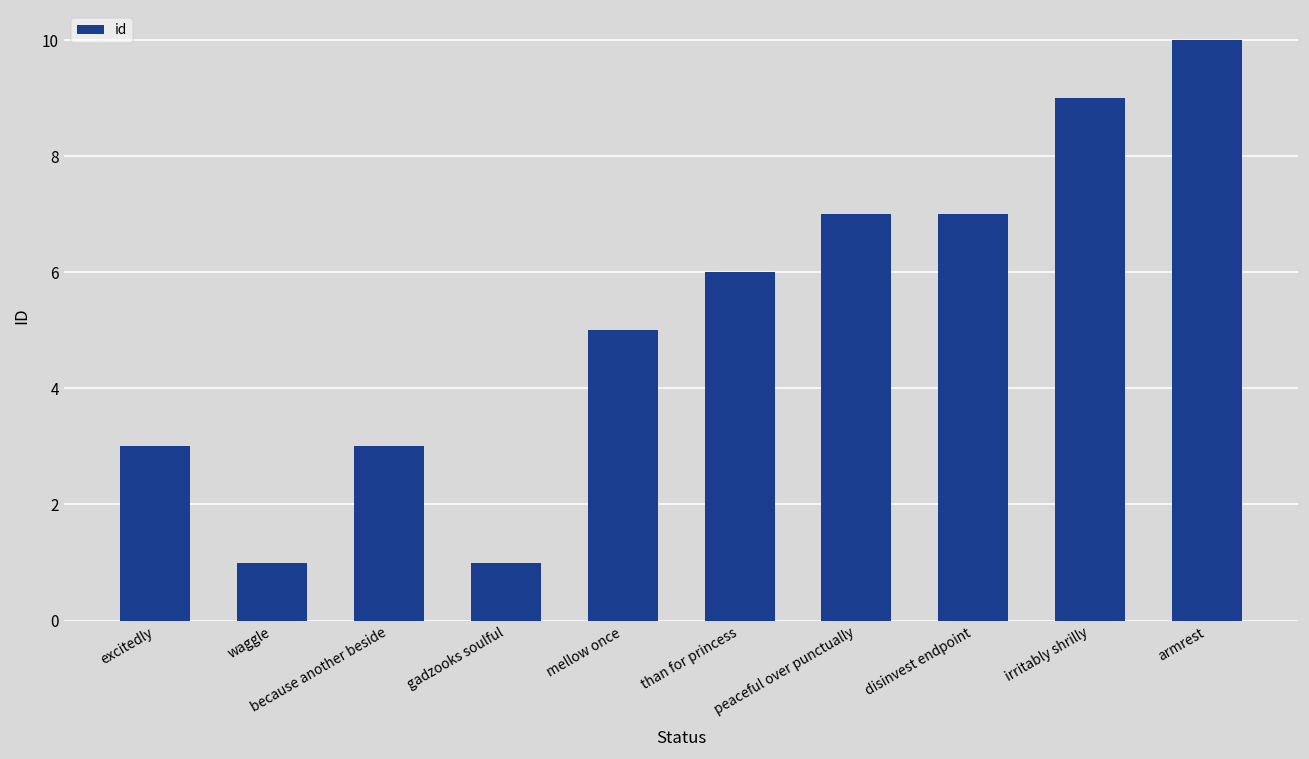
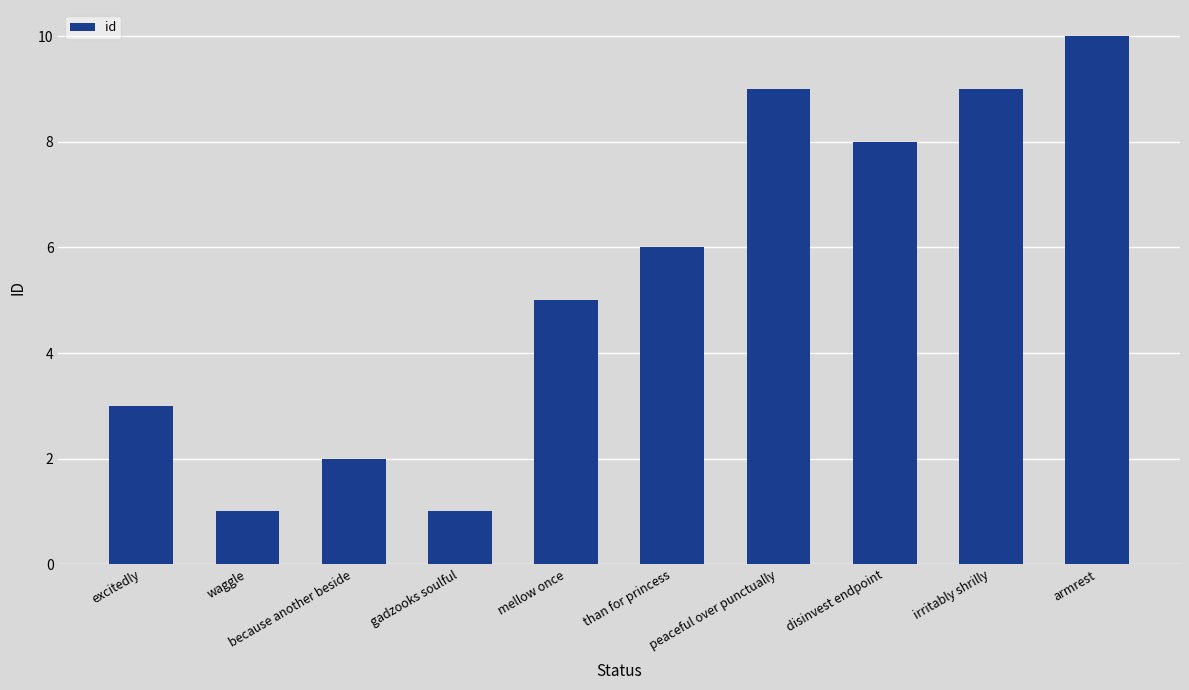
because another beside: 3 -> 2
peaceful over punctually: 7 -> 9
disinvest endpoint: 7 -> 8
